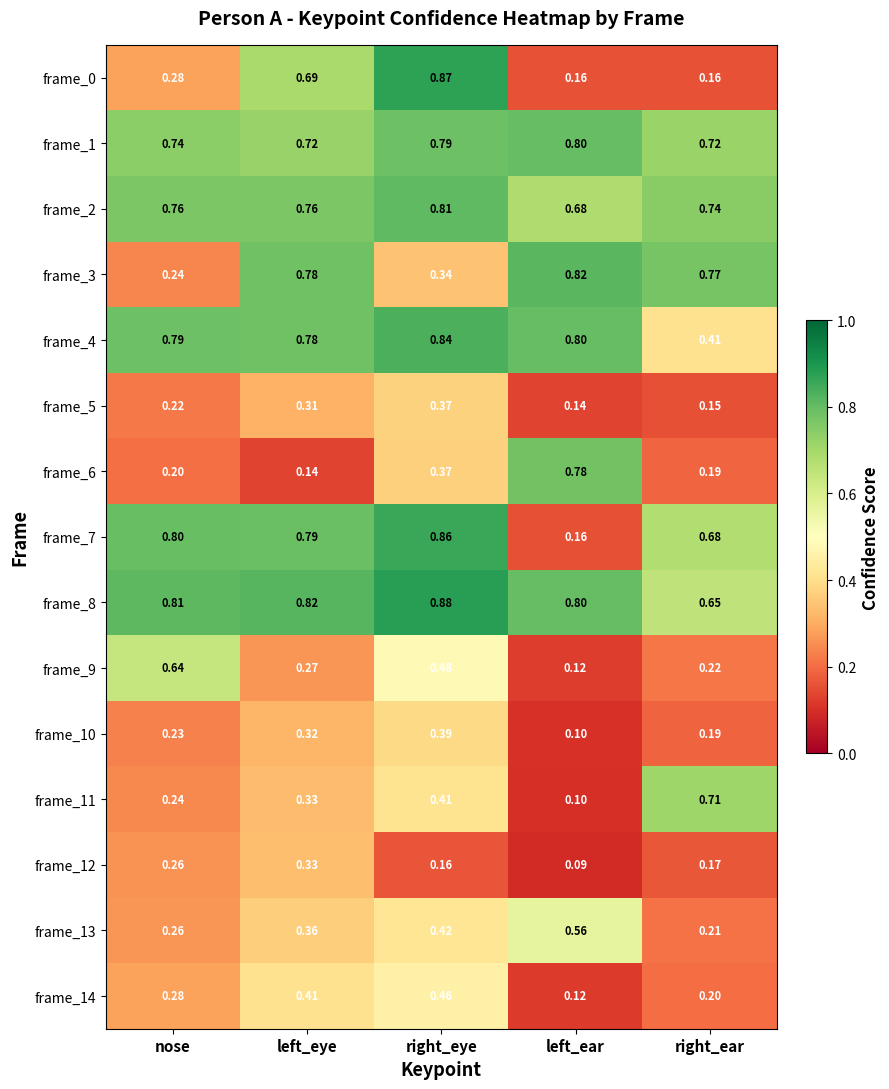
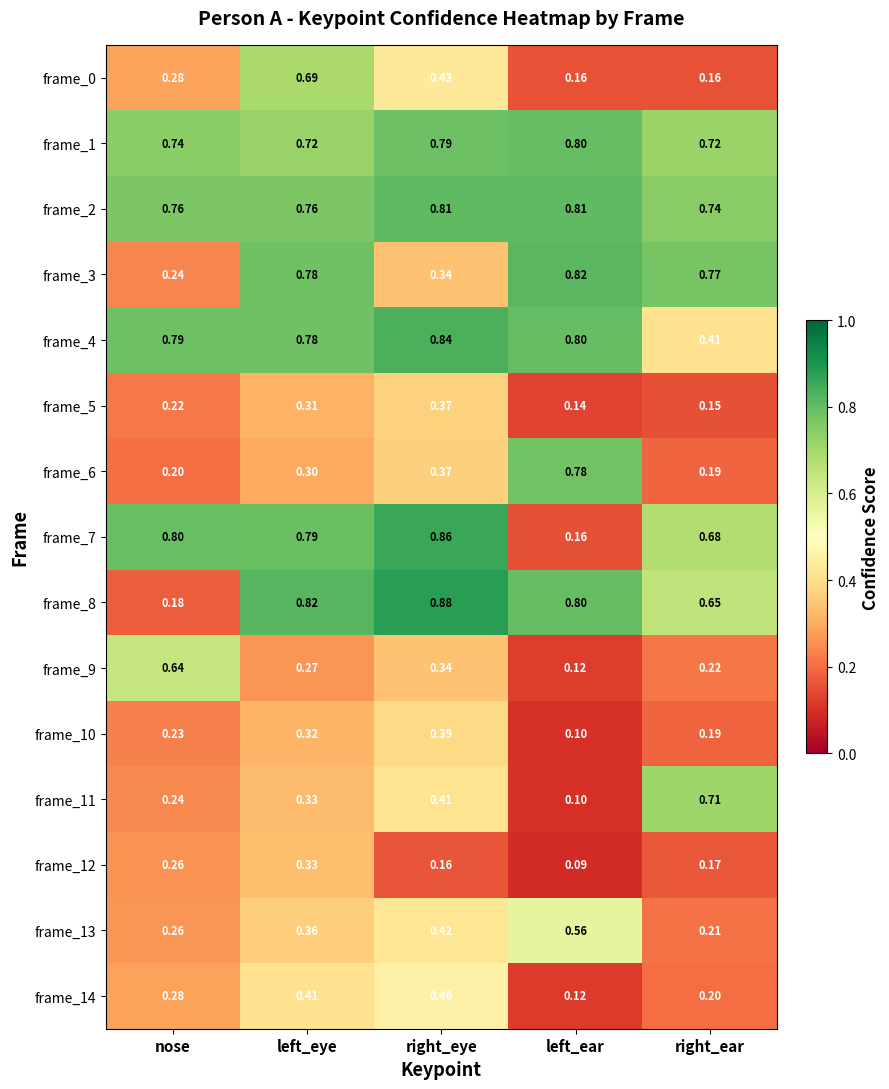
frame_0, right_eye: 0.87 -> 0.43
frame_2, left_ear: 0.68 -> 0.81
frame_6, left_eye: 0.14 -> 0.30
frame_8, nose: 0.81 -> 0.18
frame_9, right_eye: 0.48 -> 0.34
